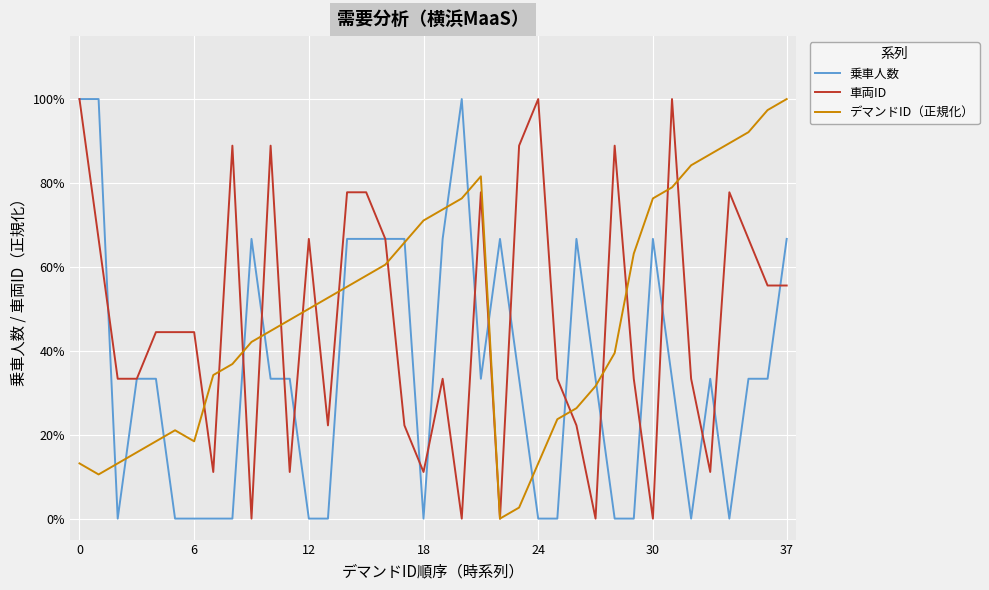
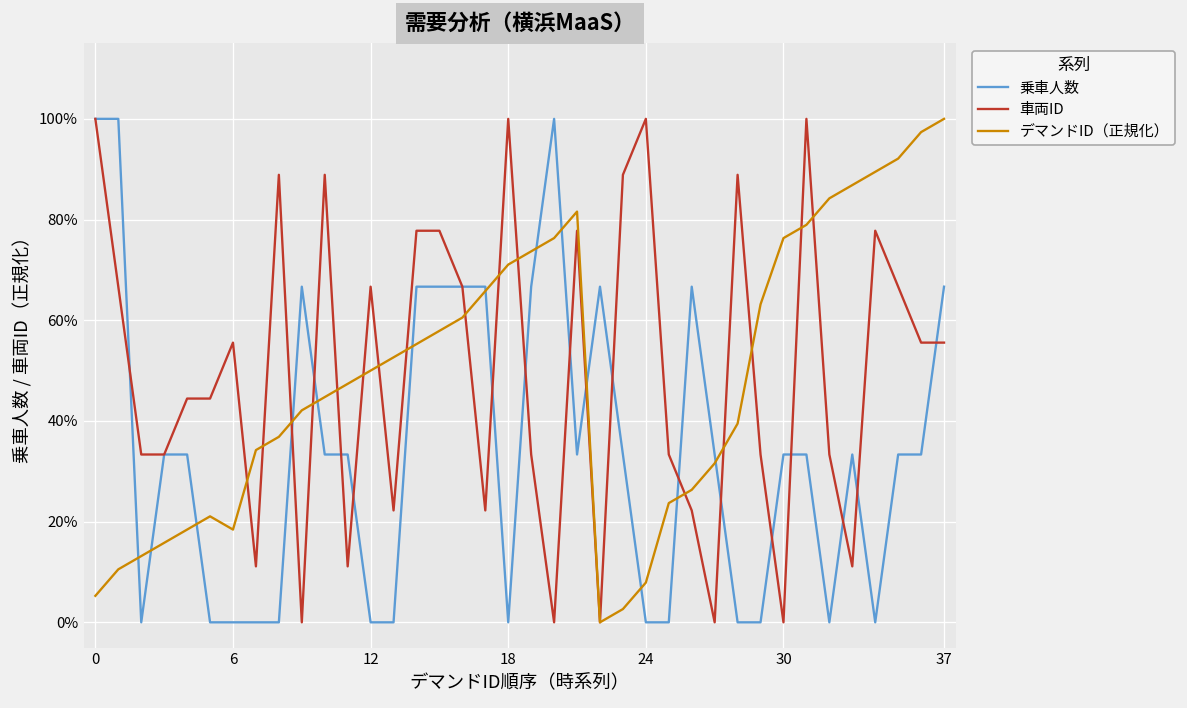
デマンドID（正規化）, 0: 13% -> 5%
車両ID, 6: 44% -> 56%
車両ID, 18: 11% -> 100%
デマンドID（正規化）, 24: 13% -> 8%
乗車人数, 30: 67% -> 33%
